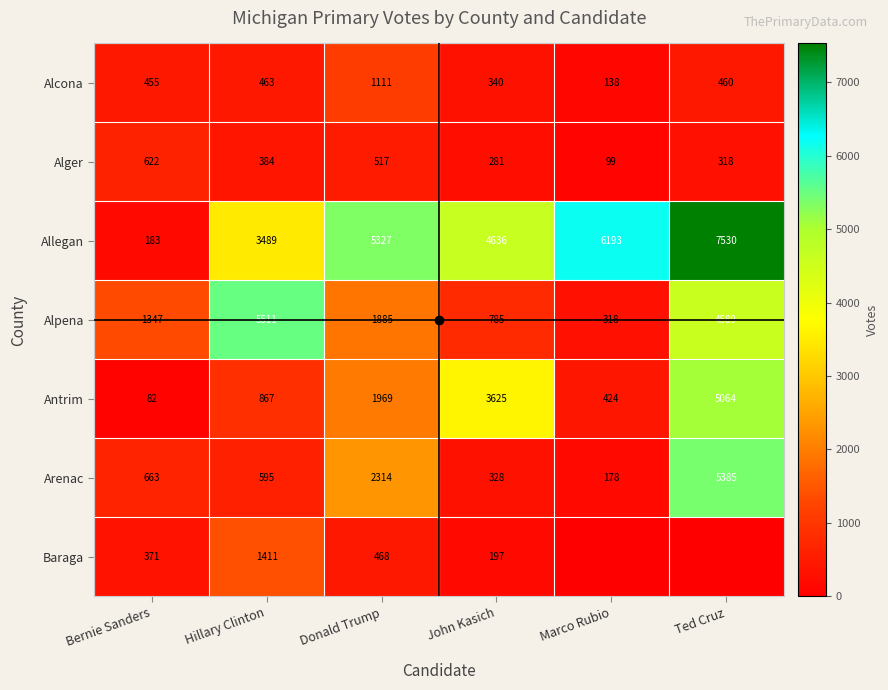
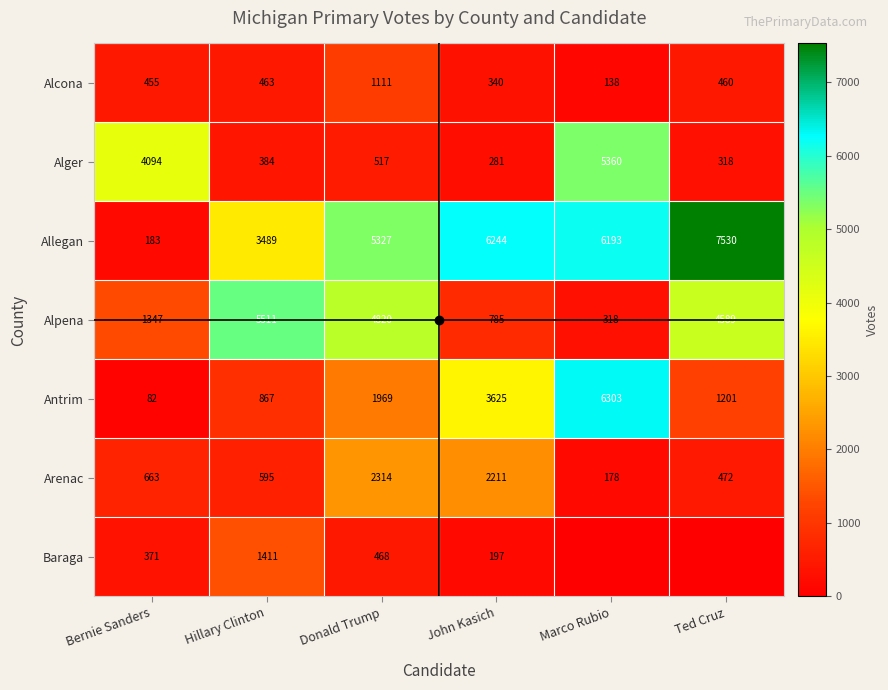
Alger, Bernie Sanders: 622 -> 4094
Alger, Marco Rubio: 99 -> 5360
Allegan, John Kasich: 4636 -> 6244
Alpena, Donald Trump: 1885 -> 4820
Antrim, Marco Rubio: 424 -> 6303
Antrim, Ted Cruz: 5064 -> 1201
Arenac, John Kasich: 328 -> 2211
Arenac, Ted Cruz: 5385 -> 472
